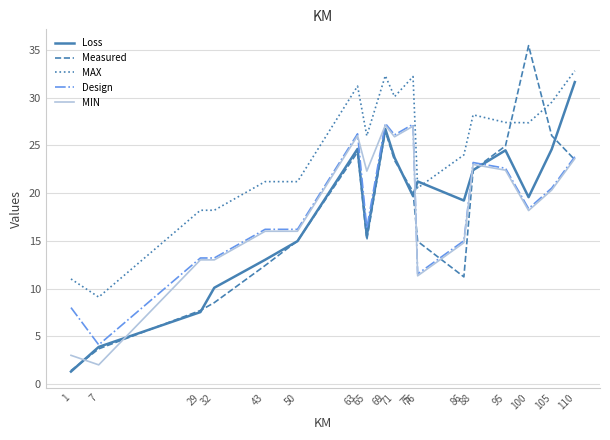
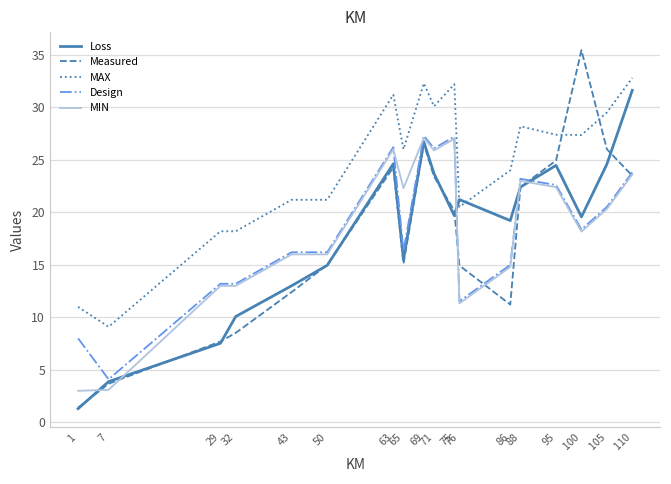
MIN, 7: 2 -> 3
